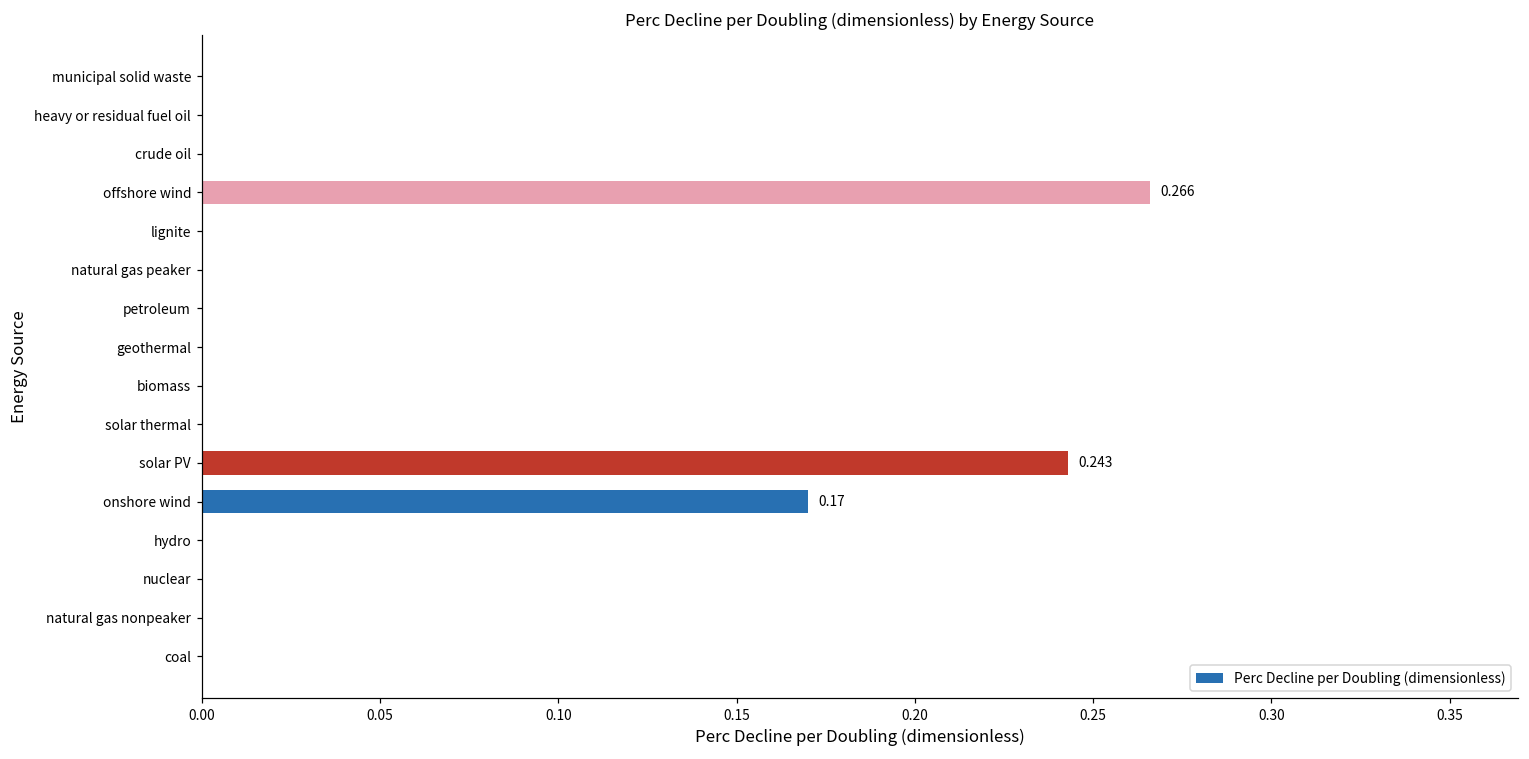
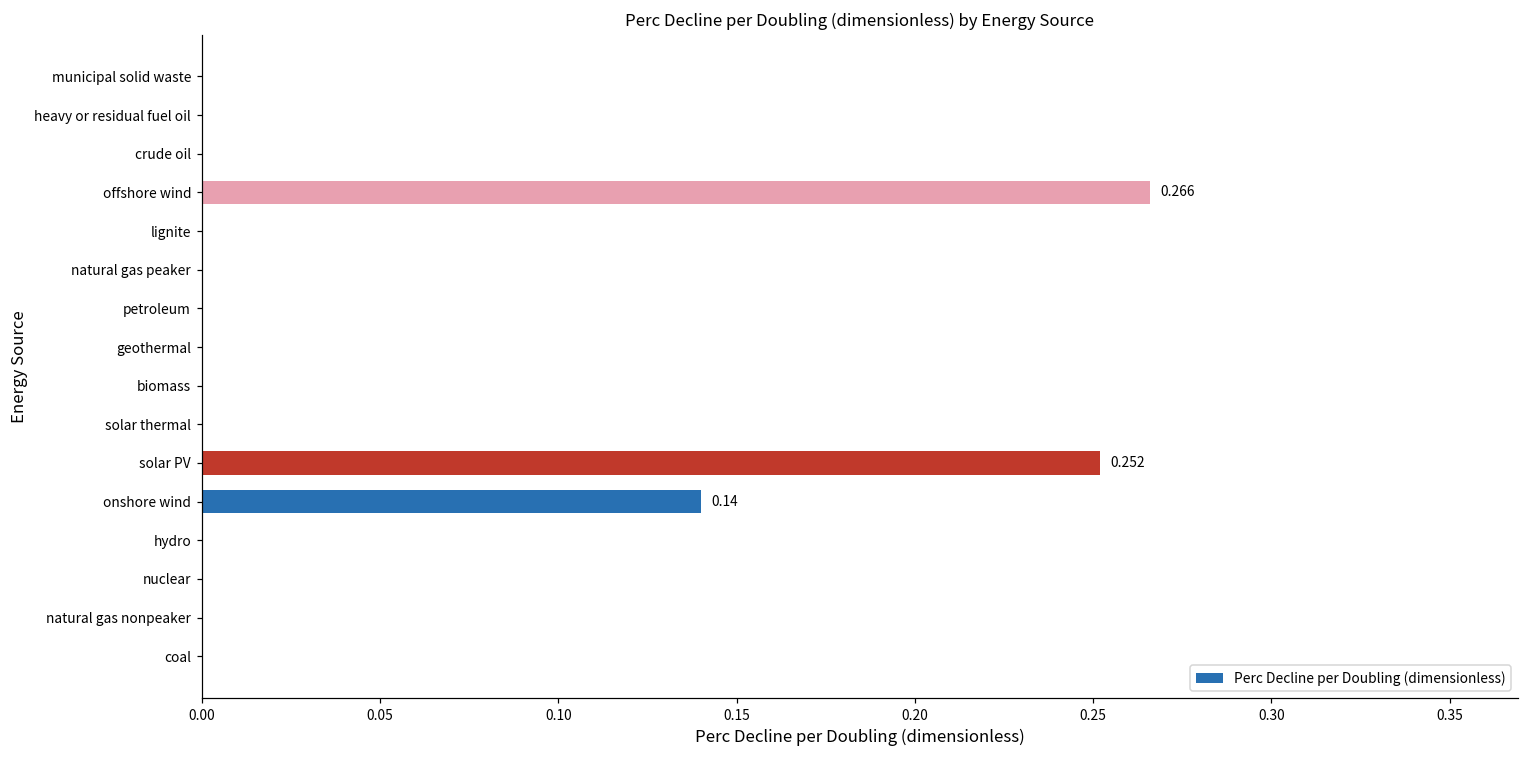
solar PV: 0.243 -> 0.252
onshore wind: 0.17 -> 0.14
